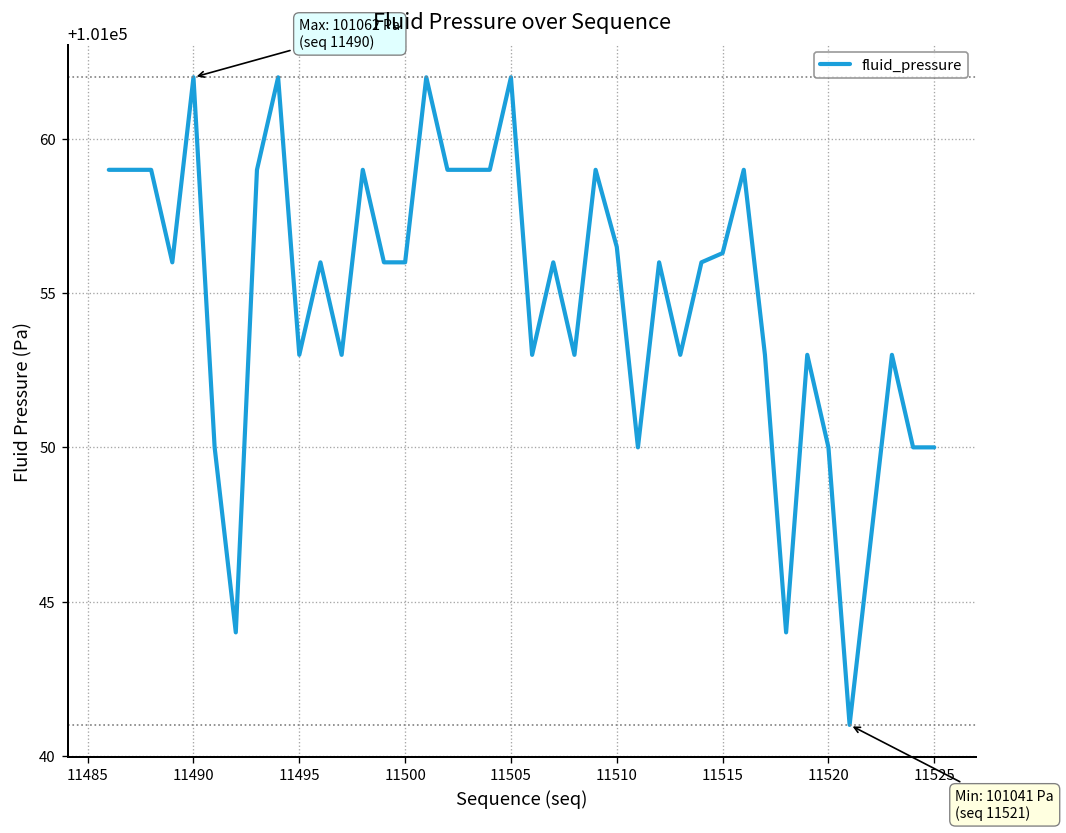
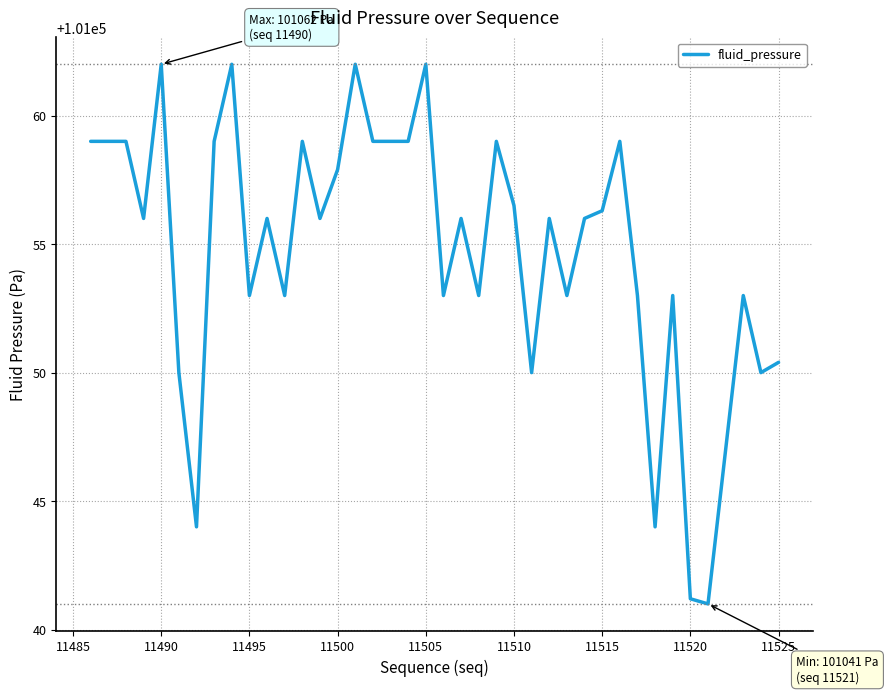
11500: 101056.0 -> 101057.9
11520: 101050.0 -> 101041.2
11525: 101050.0 -> 101050.4
